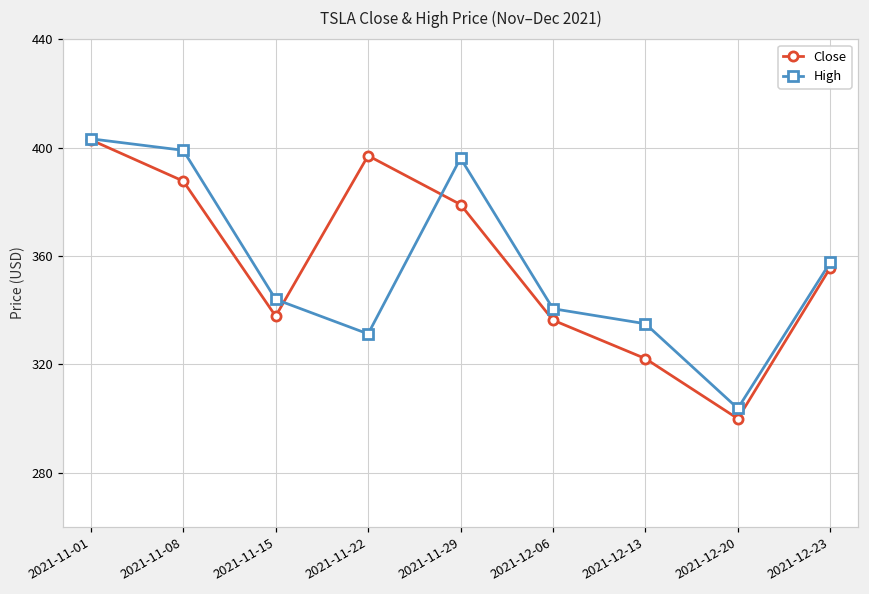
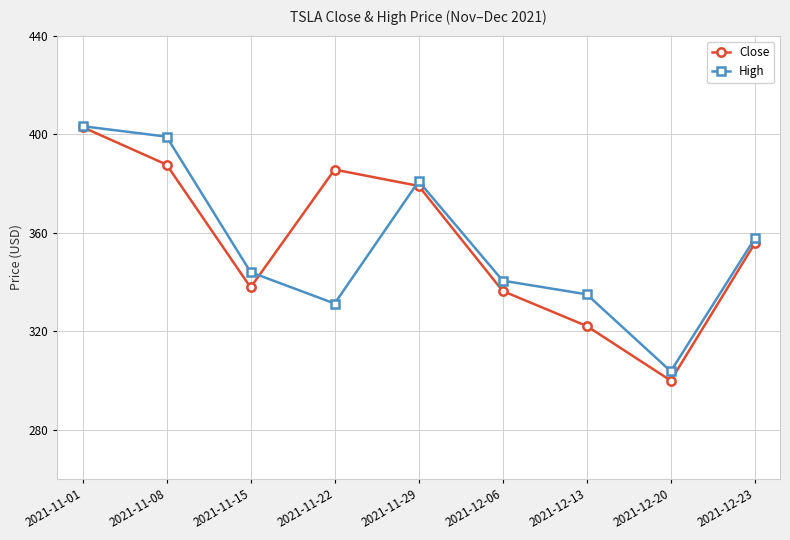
Close, 2021-11-22: 397 -> 386
High, 2021-11-29: 396 -> 381
